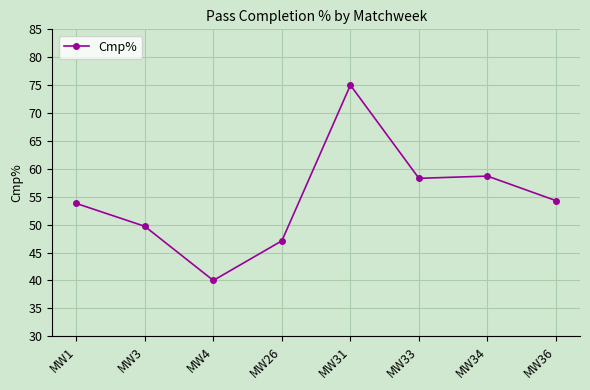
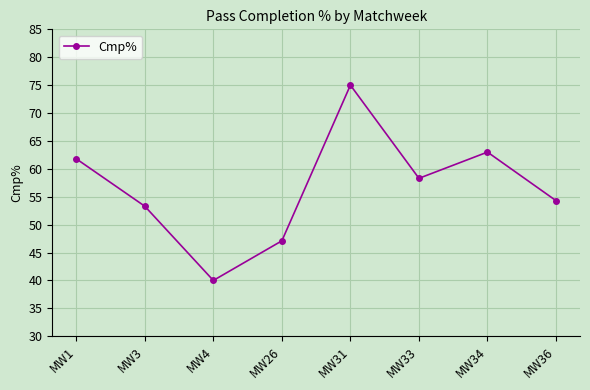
MW1: 54 -> 62
MW3: 50 -> 53
MW34: 59 -> 63
